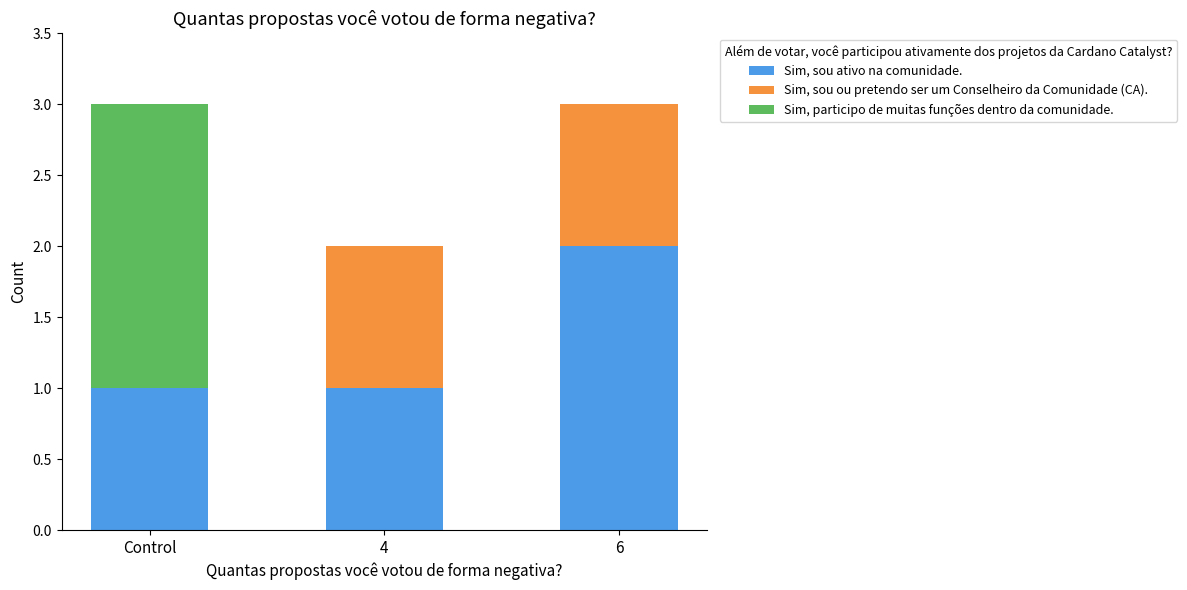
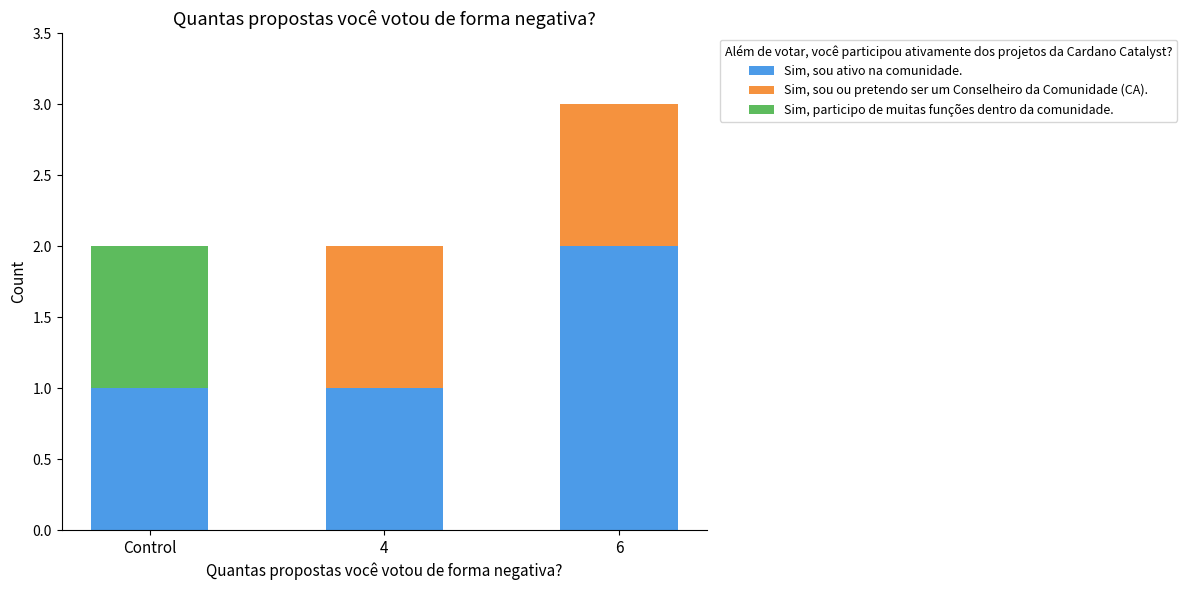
Sim, participo de muitas funções dentro da comunidade., Control: 2 -> 1
